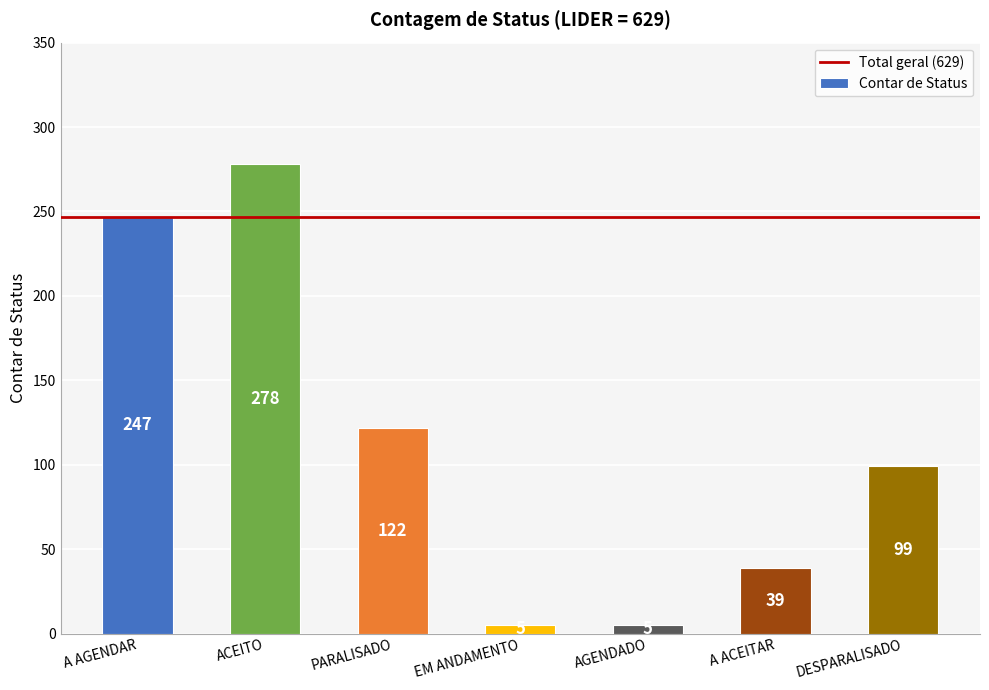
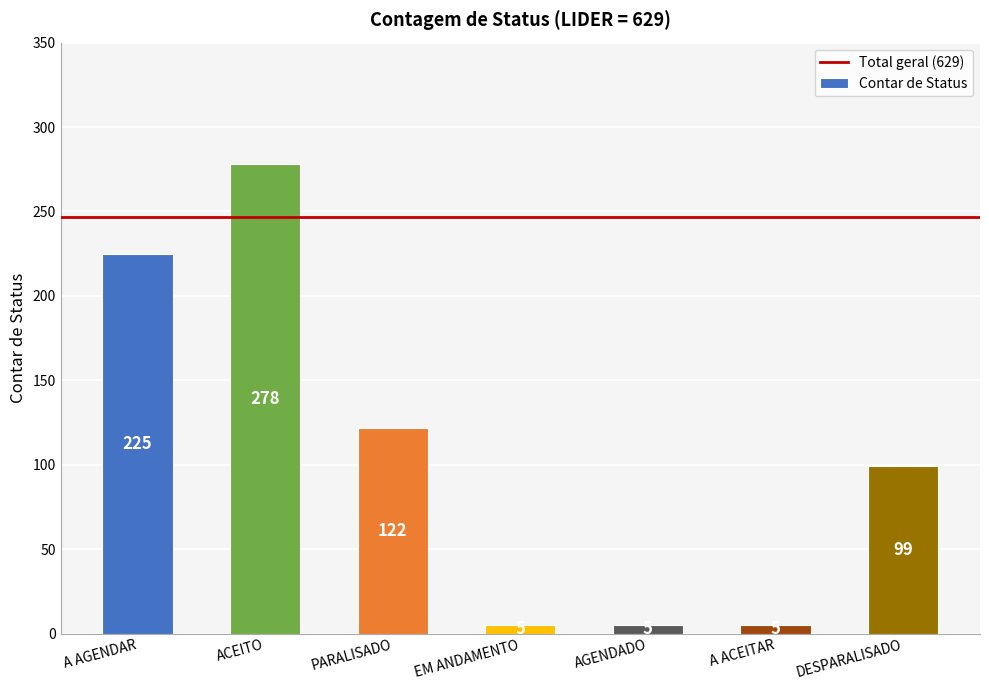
A AGENDAR: 247 -> 225
A ACEITAR: 39 -> 5
